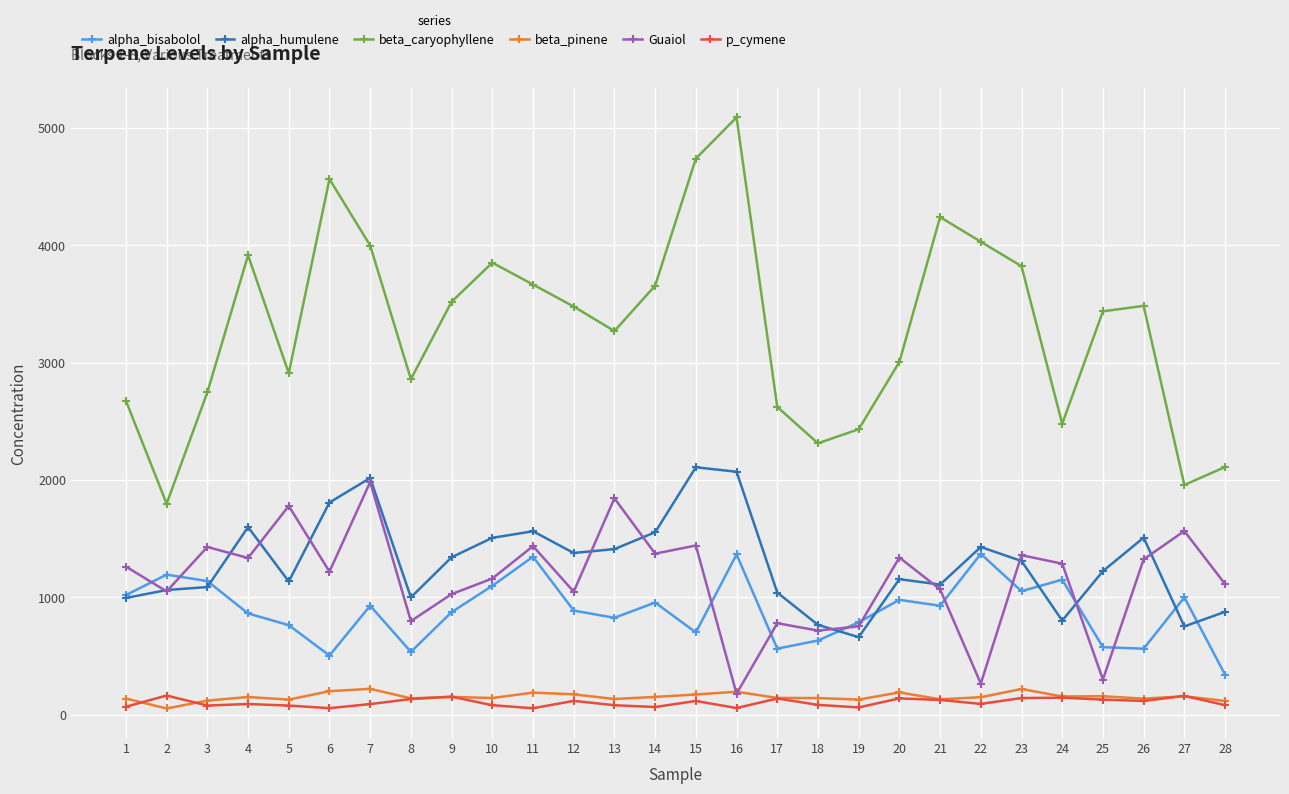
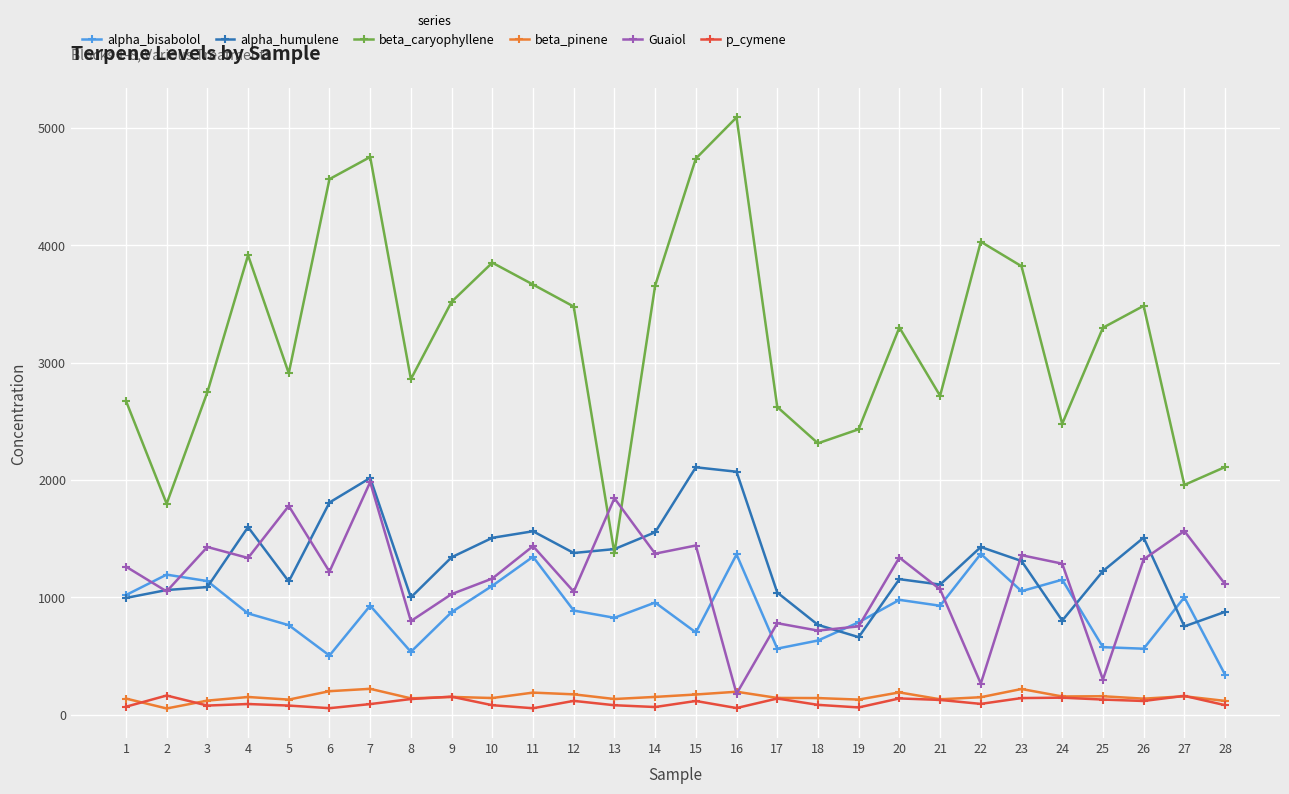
beta_caryophyllene, 7: 4000 -> 4750
beta_caryophyllene, 13: 3270 -> 1370
beta_caryophyllene, 20: 3000 -> 3300
beta_caryophyllene, 21: 4240 -> 2720
beta_caryophyllene, 25: 3440 -> 3300
